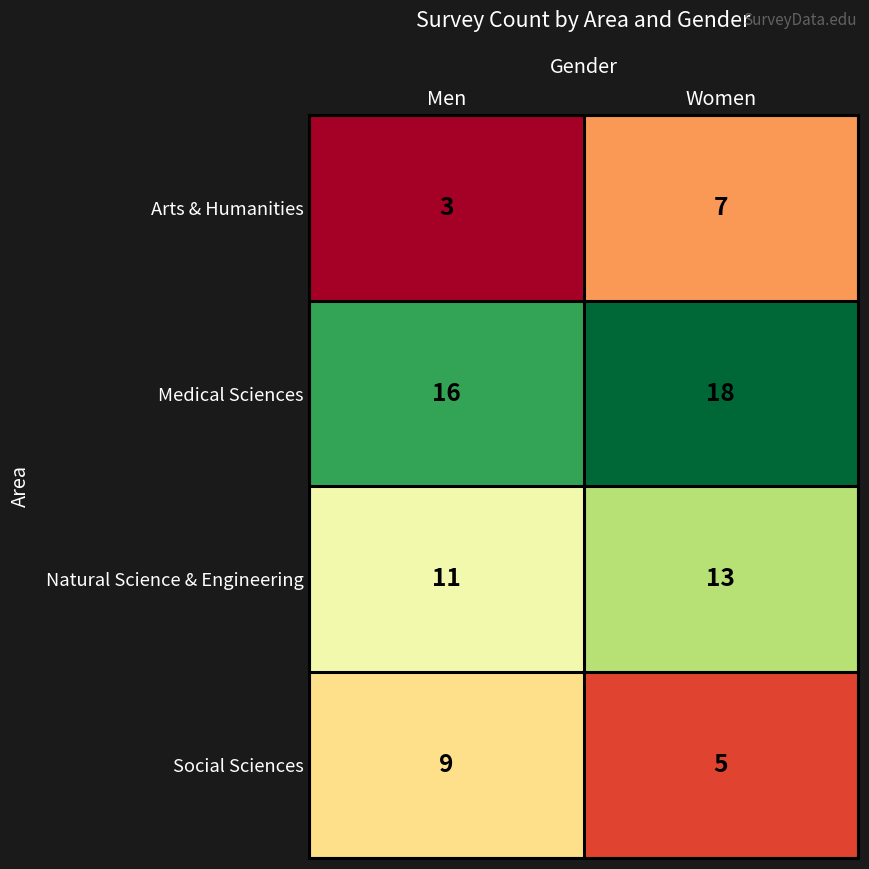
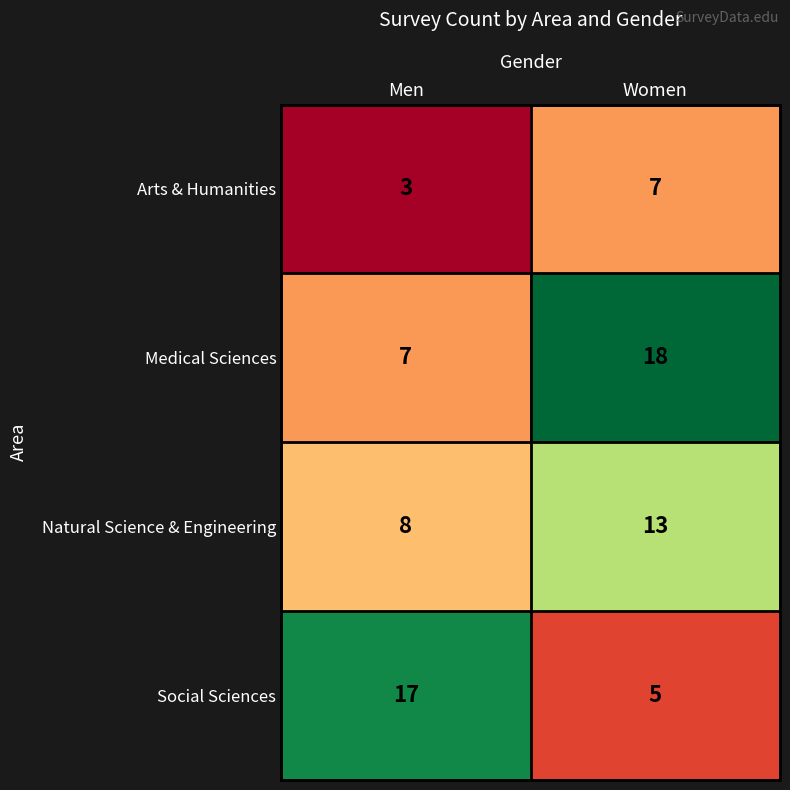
Medical Sciences, Men: 16 -> 7
Natural Science & Engineering, Men: 11 -> 8
Social Sciences, Men: 9 -> 17
